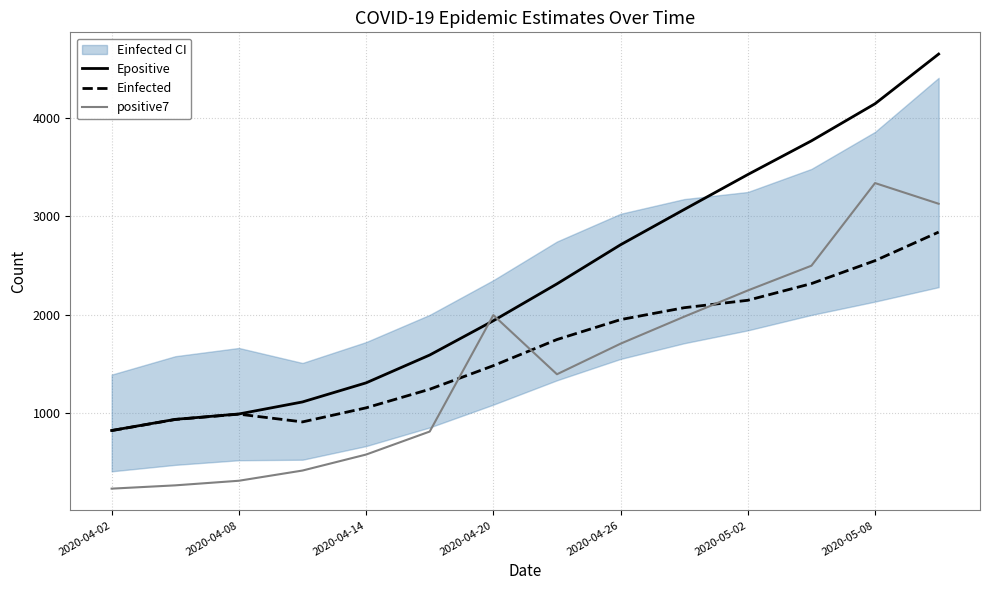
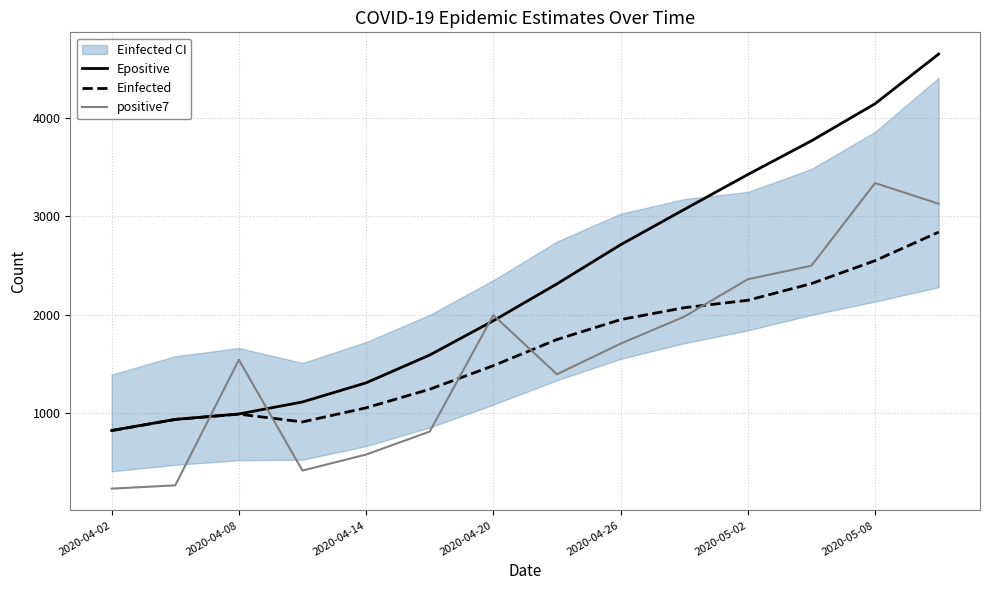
positive7, 2020-04-08: 300 -> 1500
positive7, 2020-05-02: 2200 -> 2400
